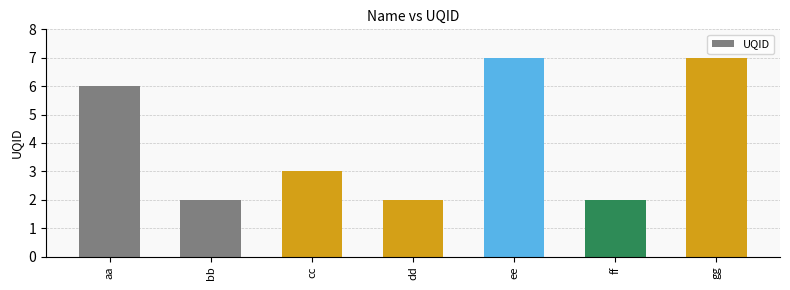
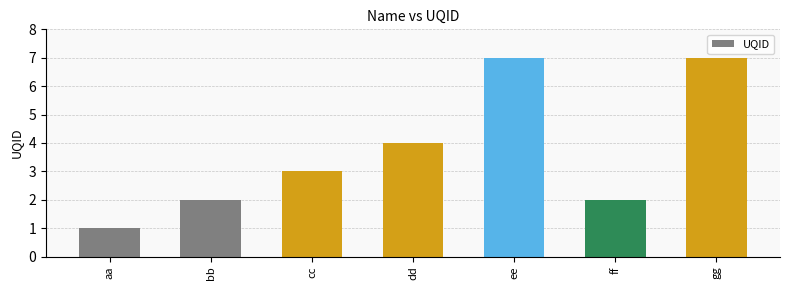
aa: 6 -> 1
dd: 2 -> 4
